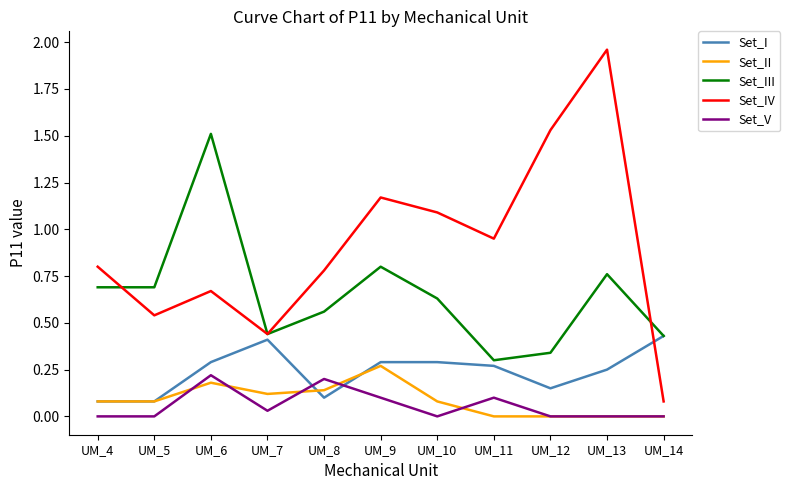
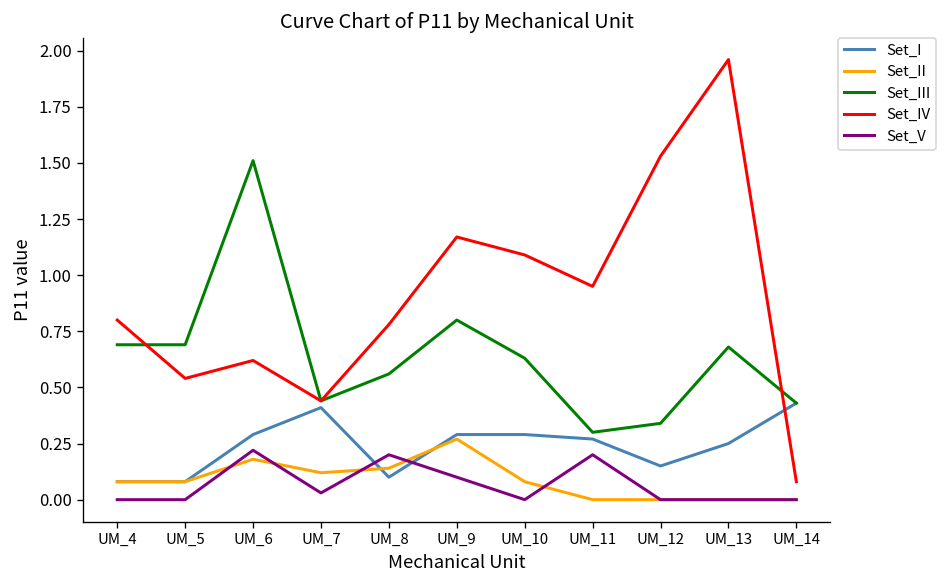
Set_IV, UM_6: 0.67 -> 0.62
Set_V, UM_11: 0.1 -> 0.2
Set_III, UM_13: 0.76 -> 0.68
